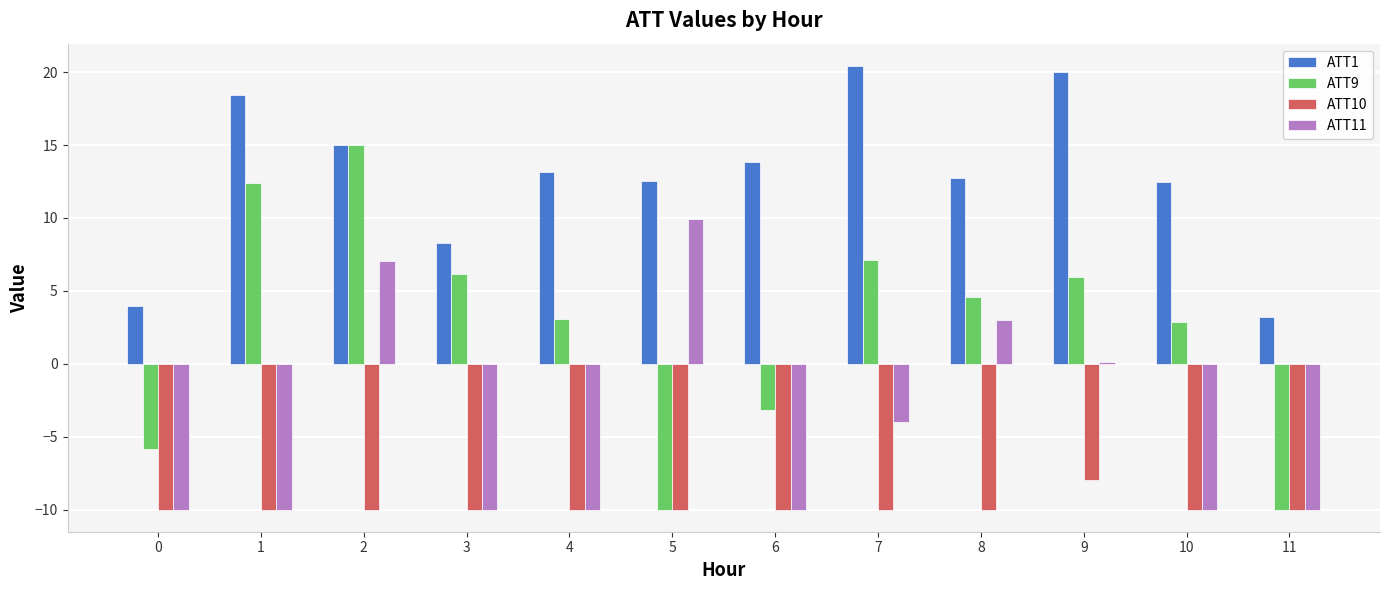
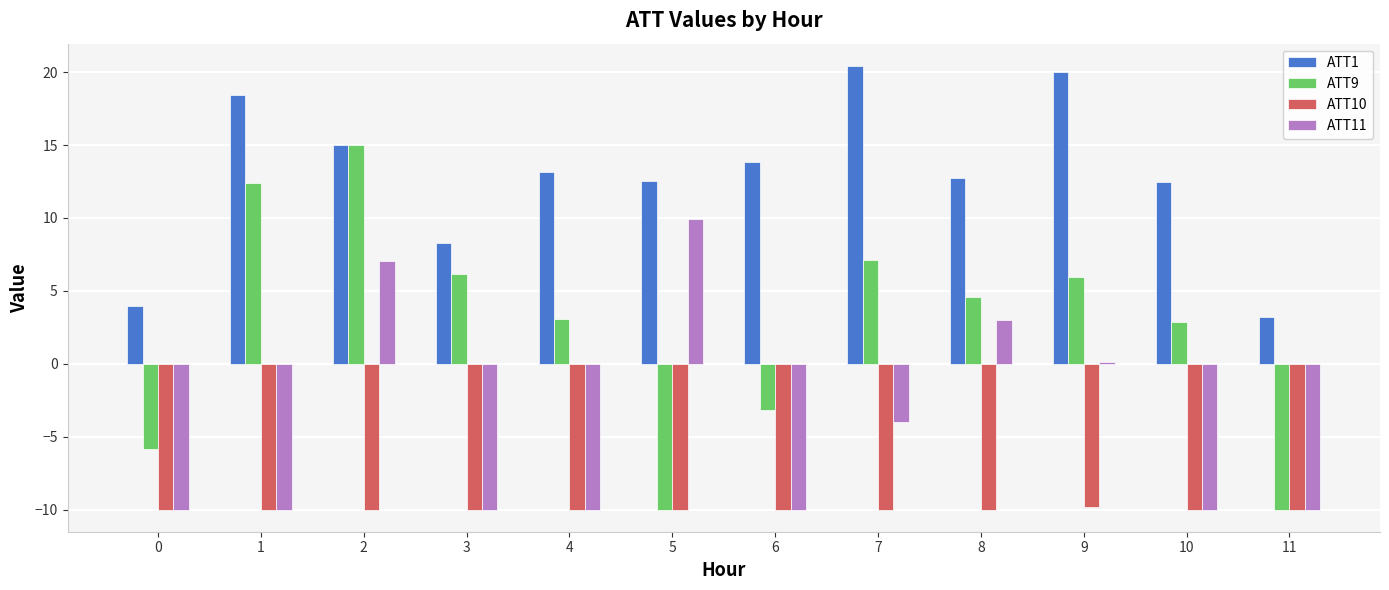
ATT10, 9: -8.0 -> -9.8
